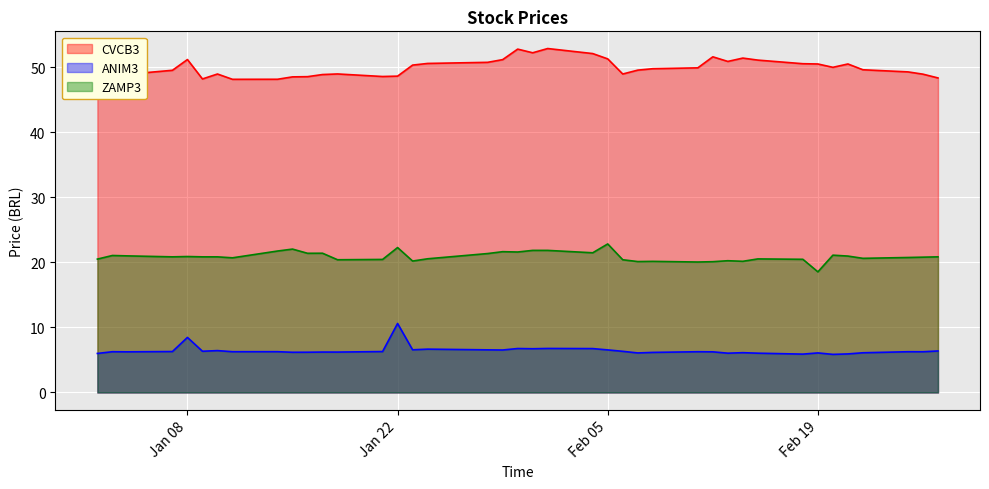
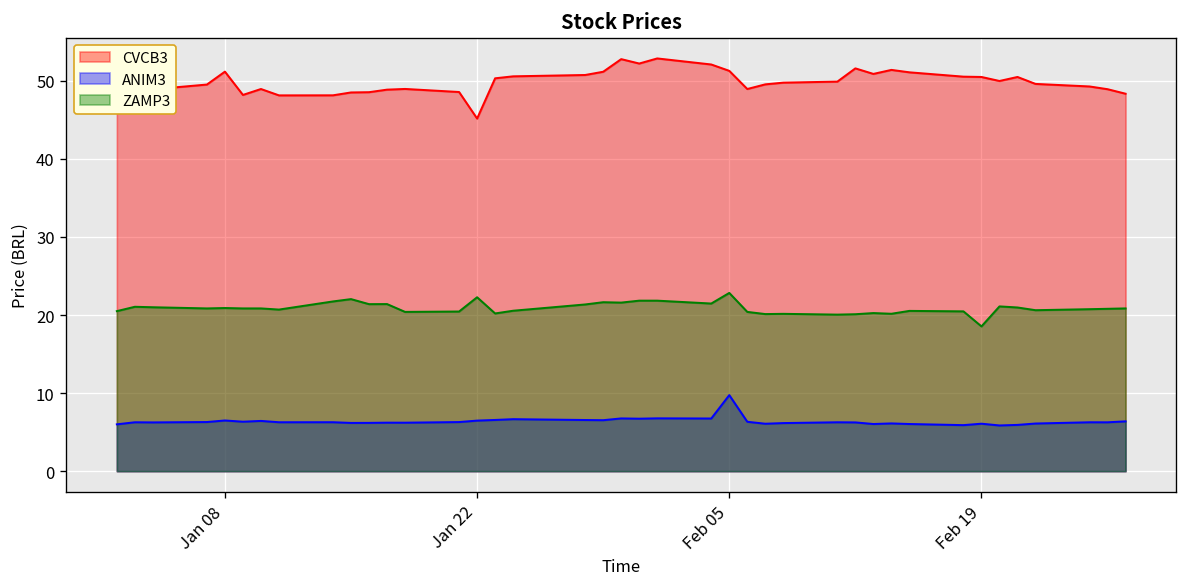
ANIM3, Jan 08: 8 -> 6
CVCB3, Jan 22: 49 -> 45
ANIM3, Jan 22: 11 -> 6
ANIM3, Feb 05: 7 -> 10
